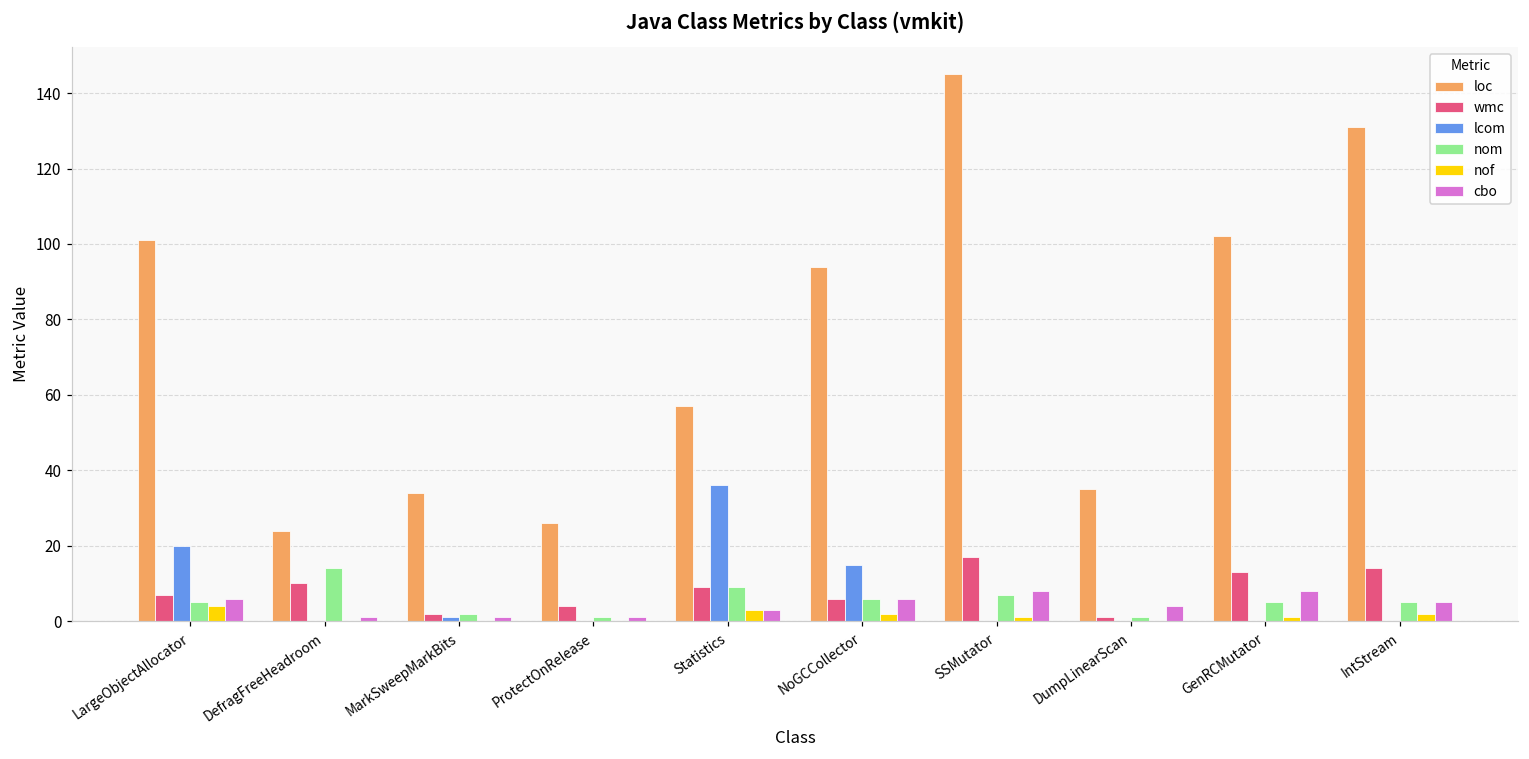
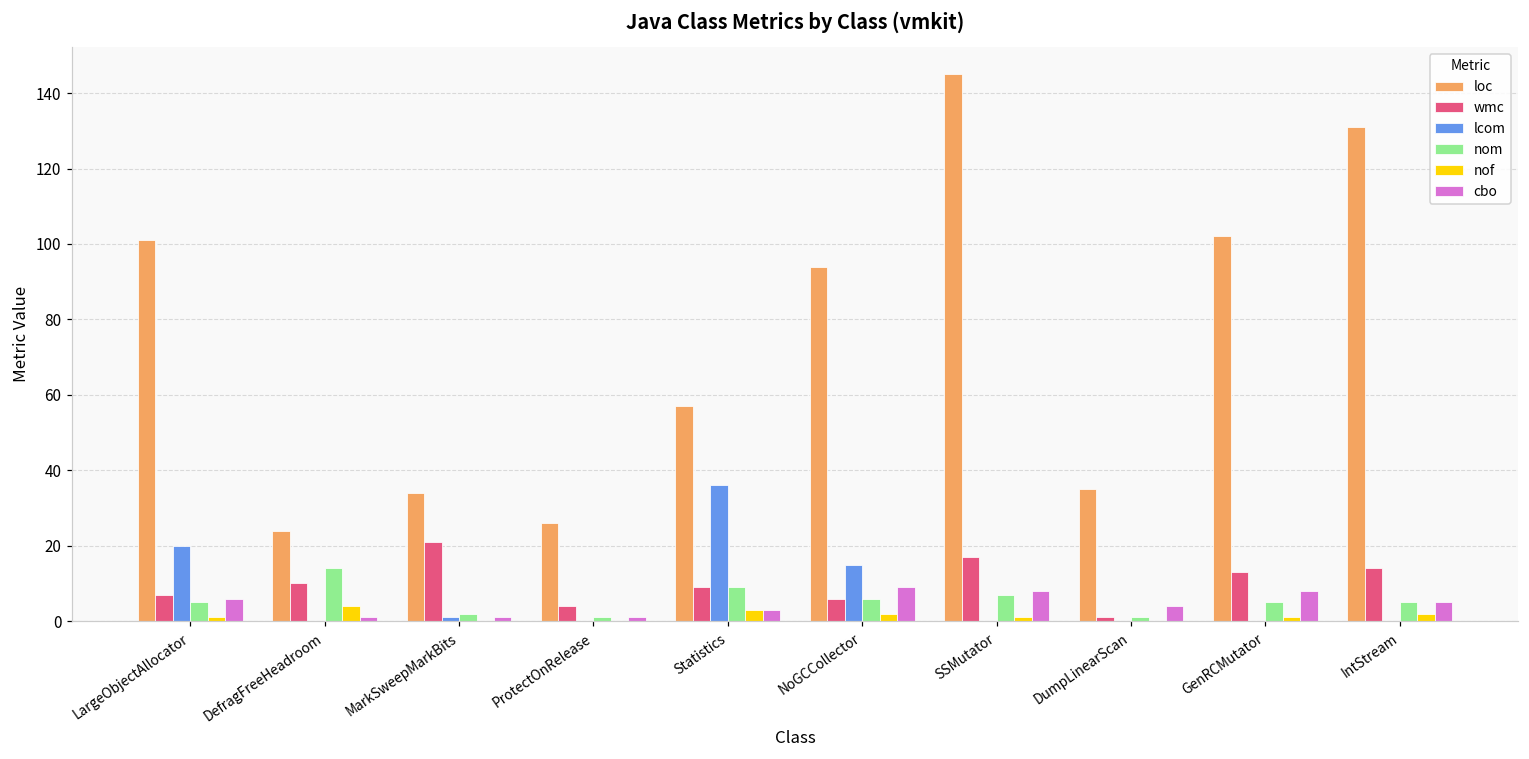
nof, LargeObjectAllocator: 4 -> 1
nof, DefragFreeHeadroom: 0 -> 4
wmc, MarkSweepMarkBits: 2 -> 21
cbo, NoGCCollector: 6 -> 9
